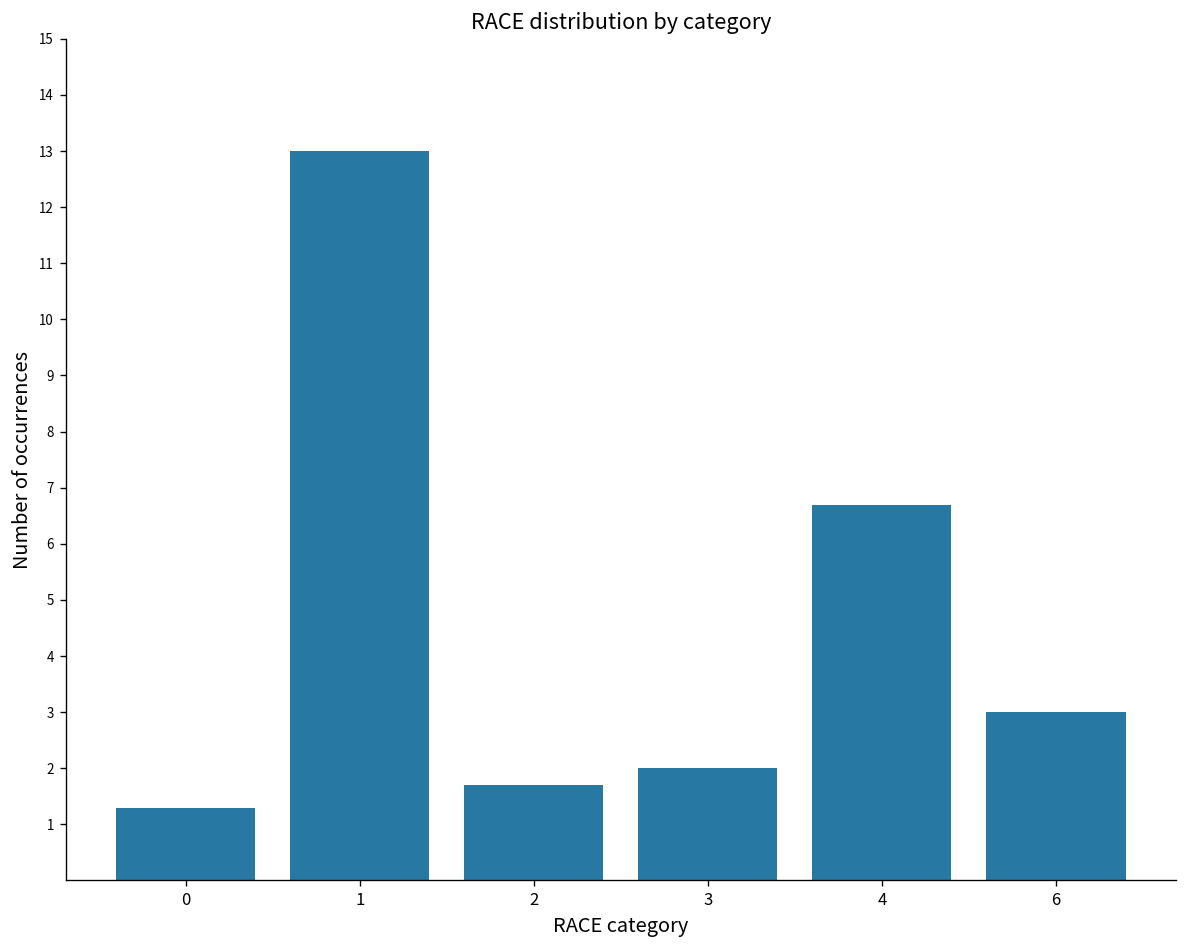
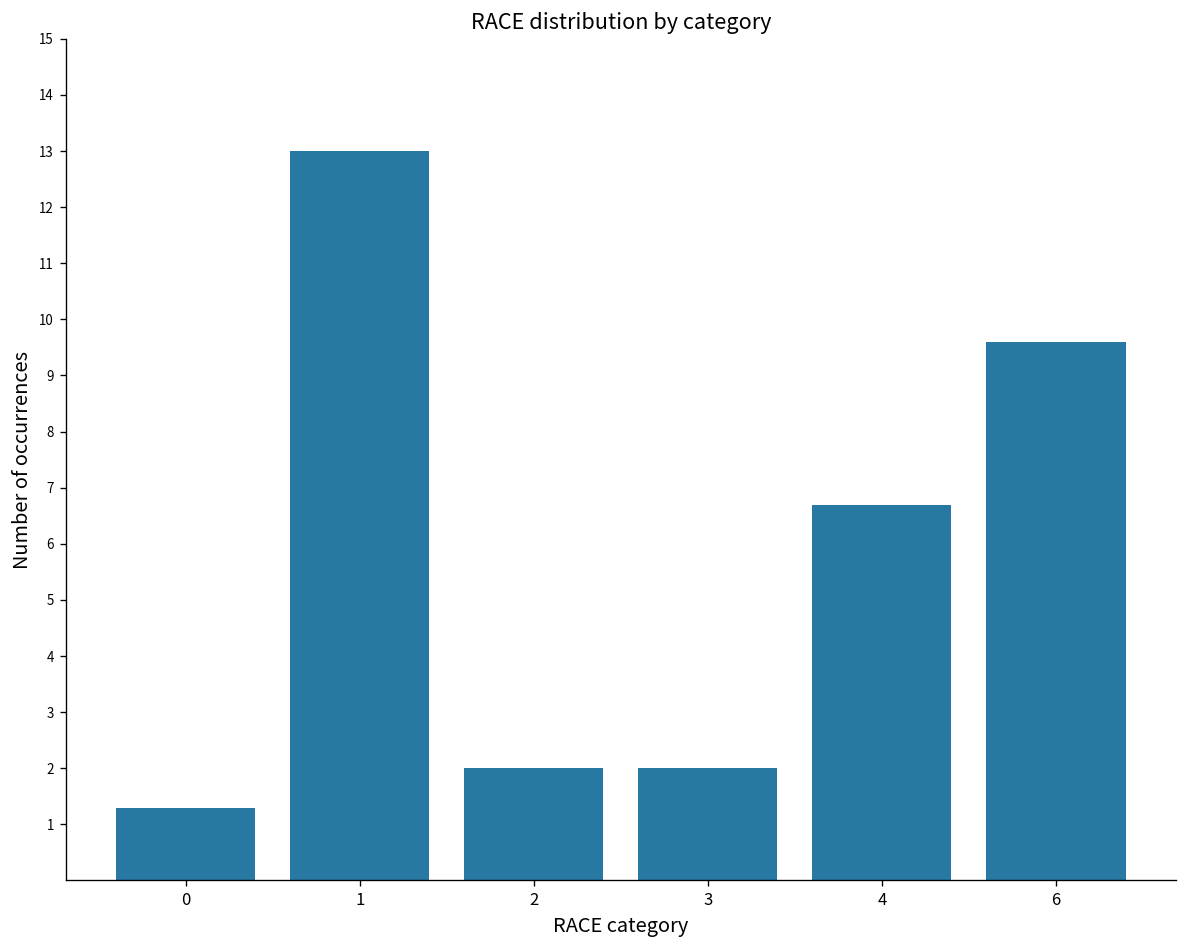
2: 1.7 -> 2.0
6: 3.0 -> 9.6
